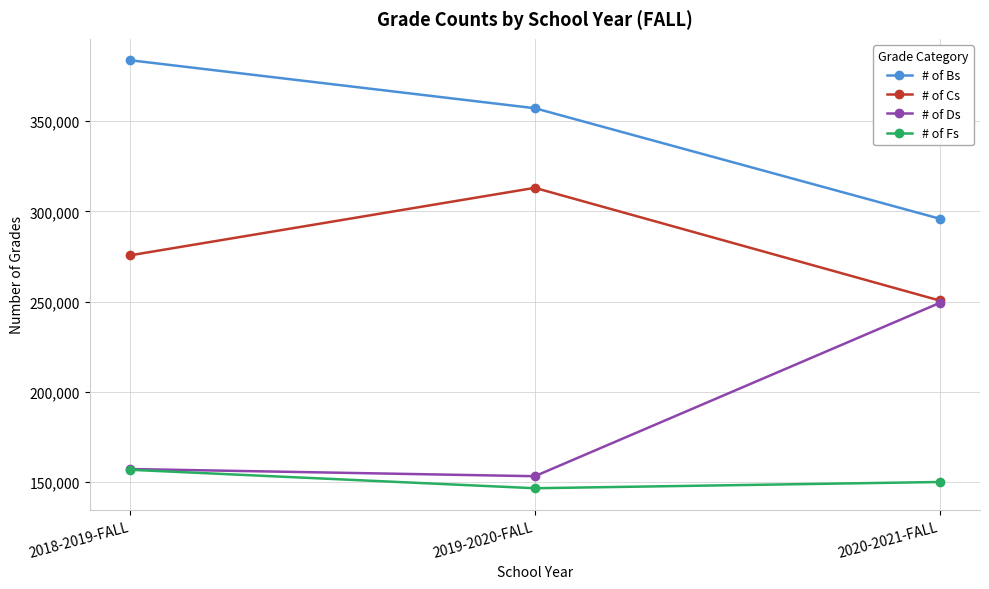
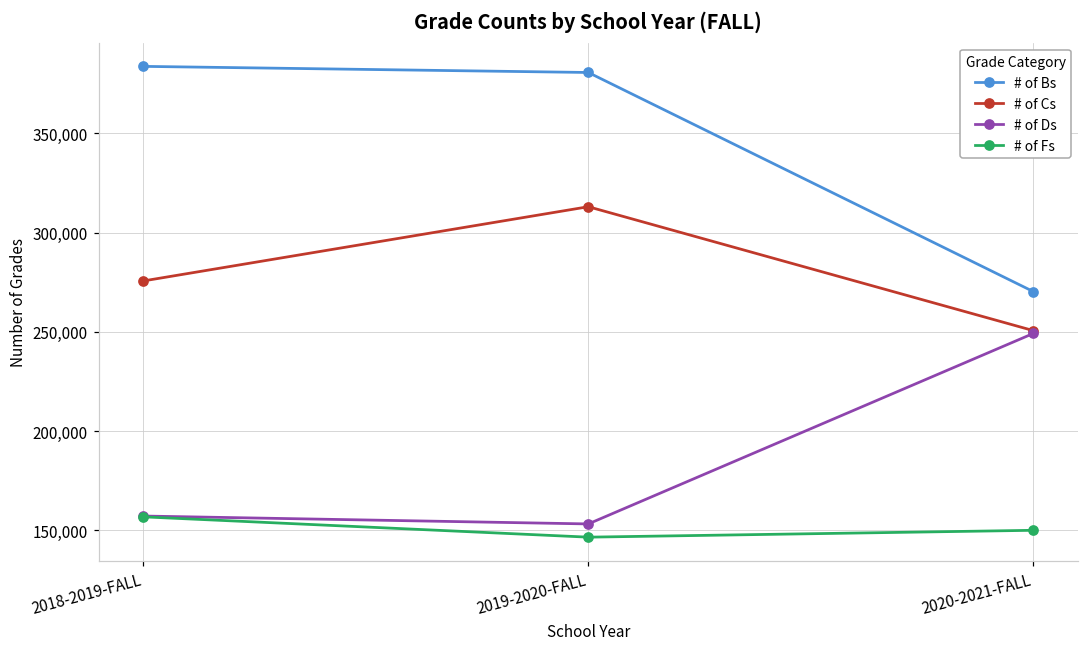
# of Bs, 2019-2020-FALL: 357,000 -> 381,000
# of Bs, 2020-2021-FALL: 296,000 -> 270,000
